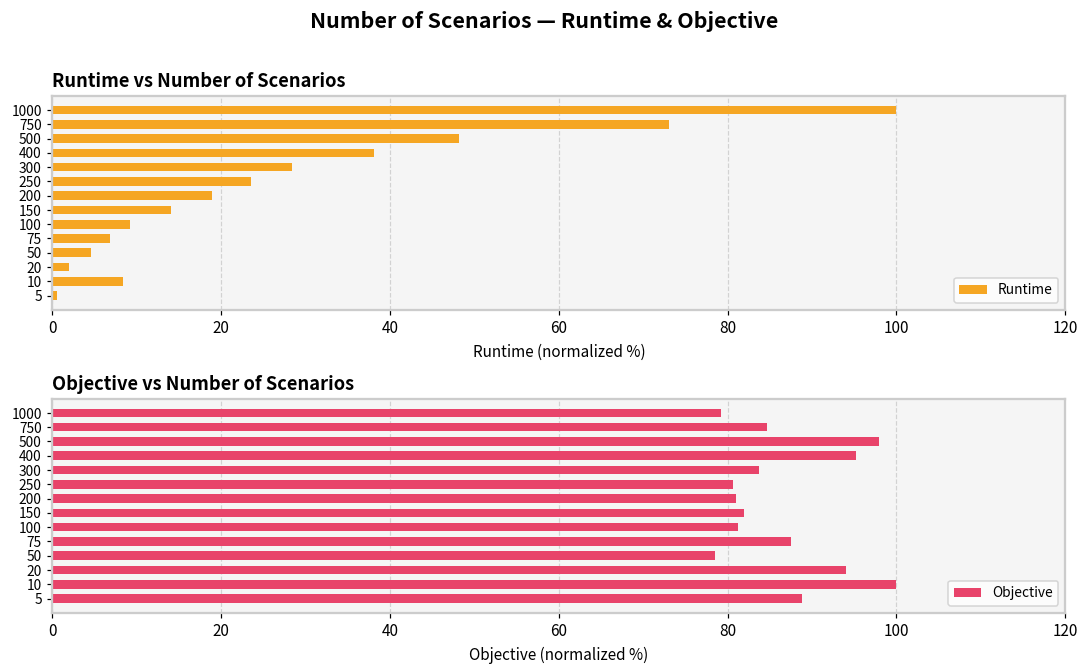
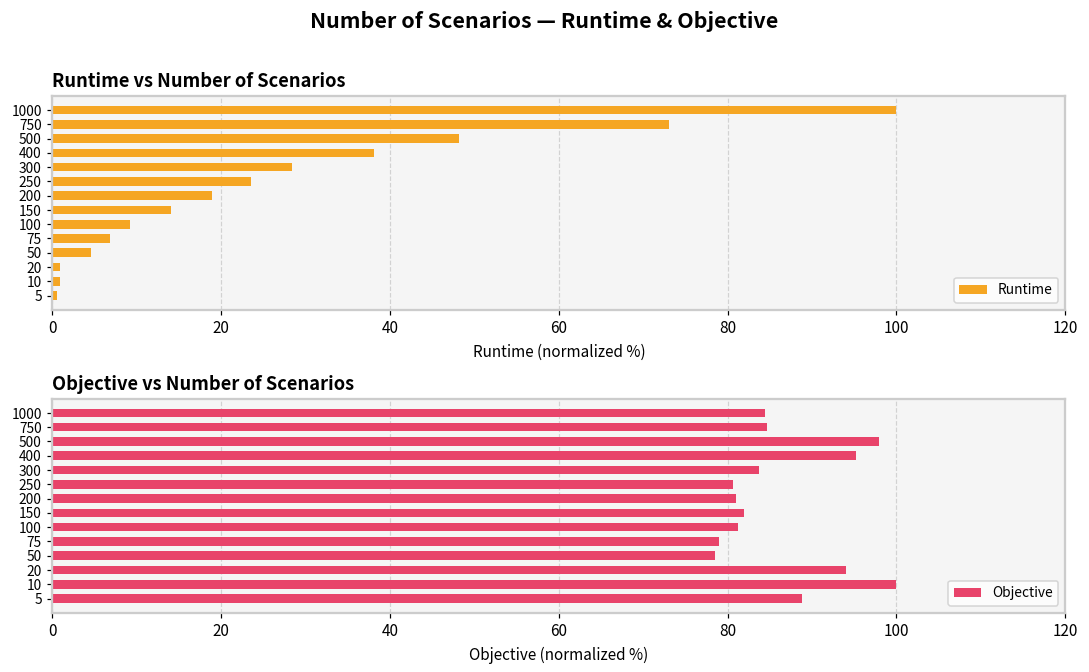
Runtime vs Number of Scenarios, 20: 2 -> 1
Runtime vs Number of Scenarios, 10: 8 -> 1
Objective vs Number of Scenarios, 1000: 79 -> 84
Objective vs Number of Scenarios, 75: 88 -> 79
